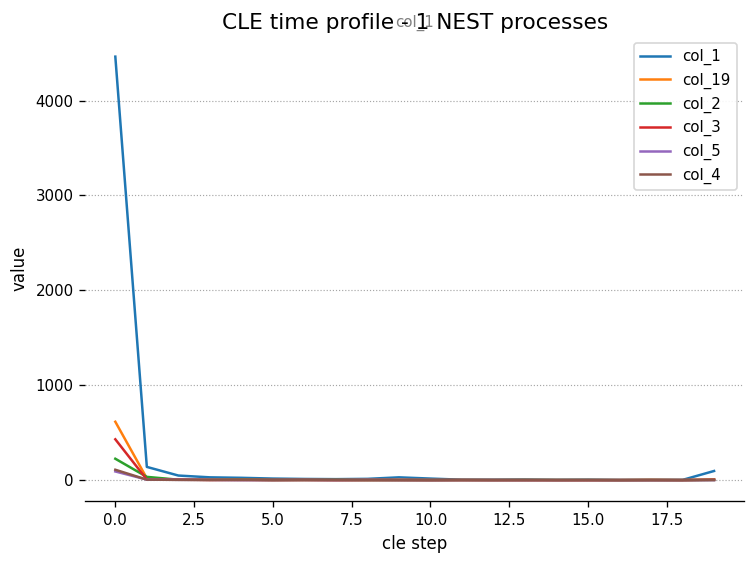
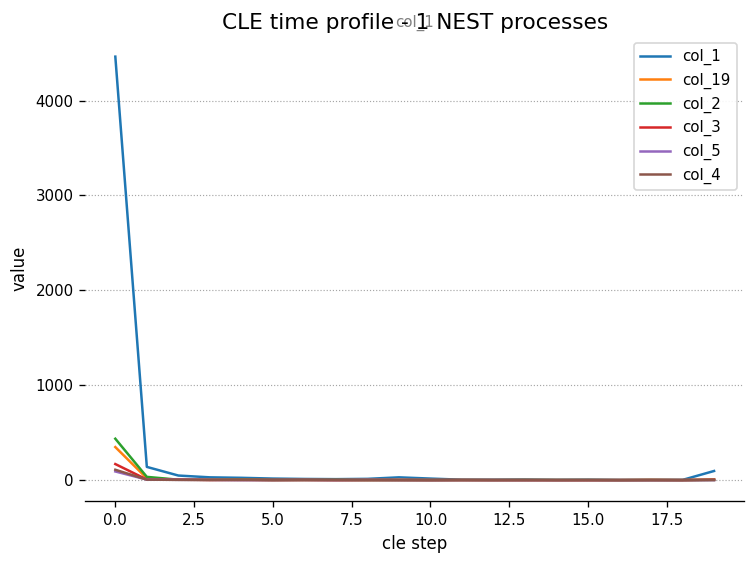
col_19, 0.0: 600 -> 300
col_2, 0.0: 200 -> 400
col_3, 0.0: 400 -> 200
